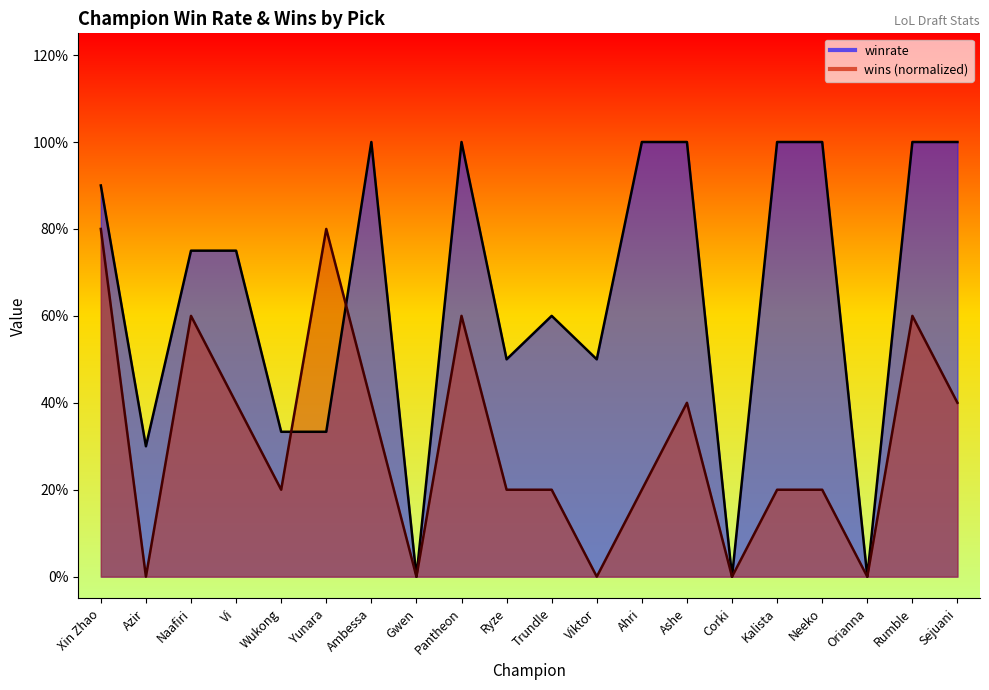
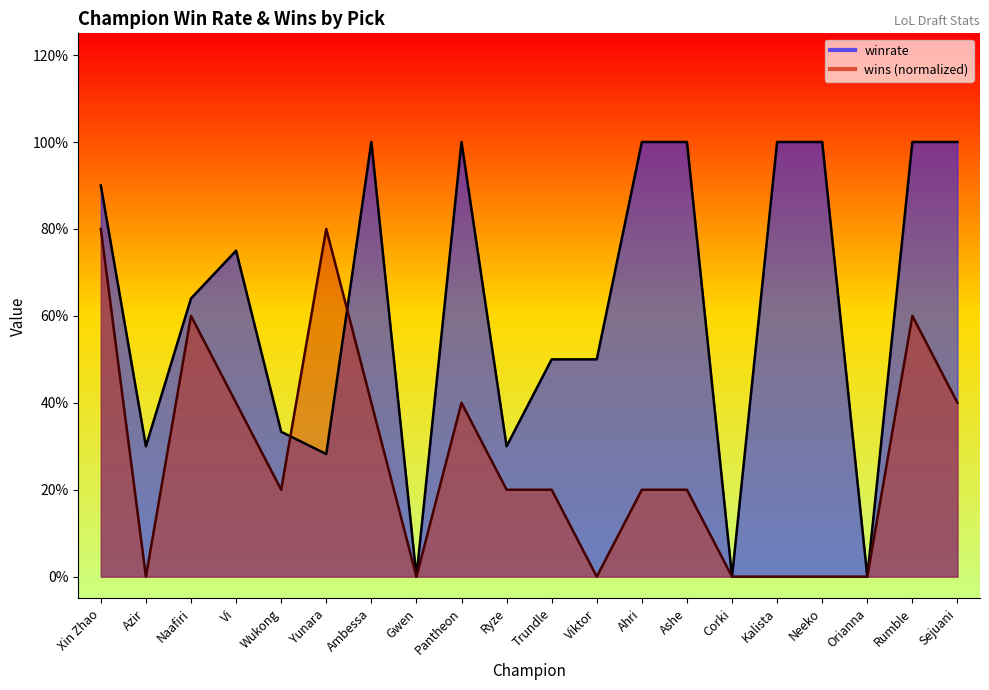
winrate, Naafiri: 75% -> 64%
winrate, Yunara: 33% -> 28%
wins (normalized), Pantheon: 60% -> 40%
winrate, Ryze: 50% -> 30%
winrate, Trundle: 60% -> 50%
wins (normalized), Ashe: 40% -> 20%
wins (normalized), Kalista: 20% -> 0%
wins (normalized), Neeko: 20% -> 0%
